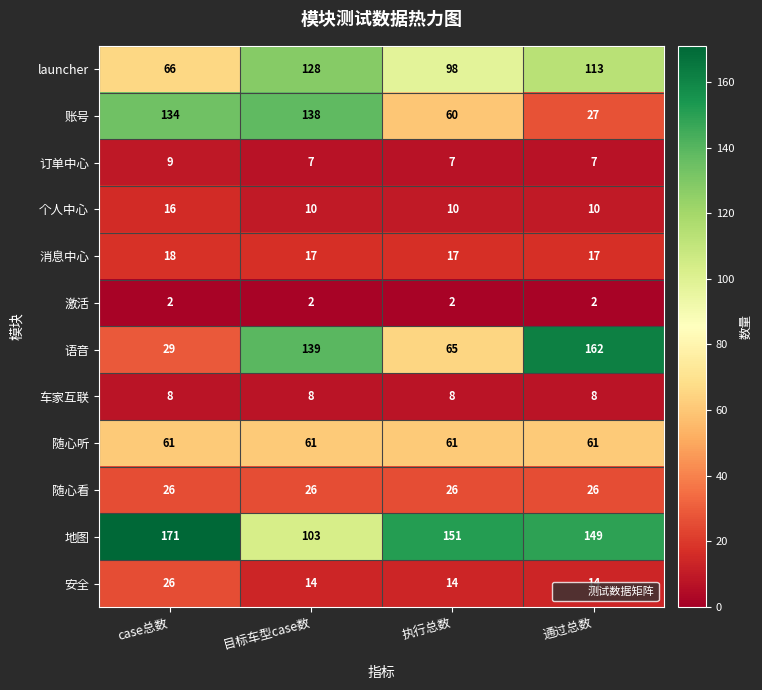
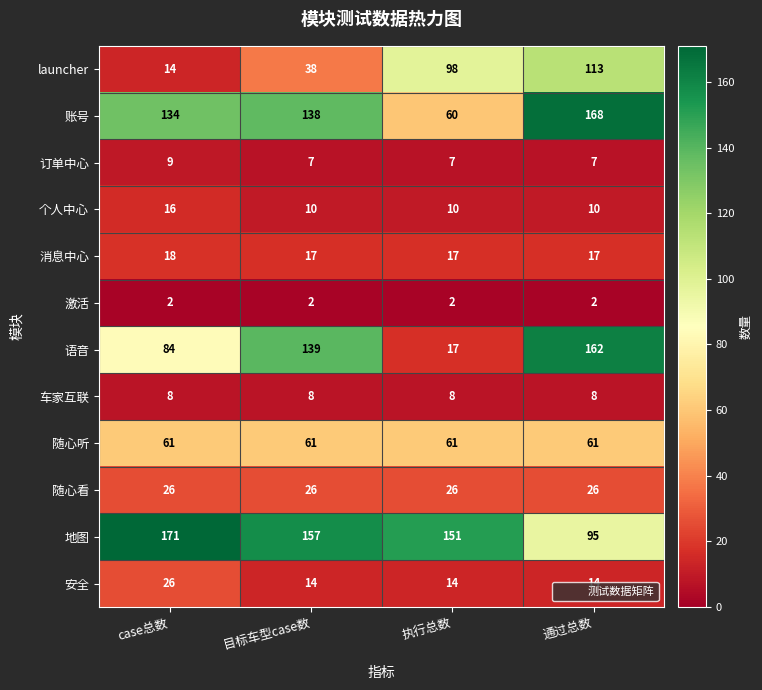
launcher, case总数: 66 -> 14
launcher, 目标车型case数: 128 -> 38
账号, 通过总数: 27 -> 168
语音, case总数: 29 -> 84
语音, 执行总数: 65 -> 17
地图, 目标车型case数: 103 -> 157
地图, 通过总数: 149 -> 95
